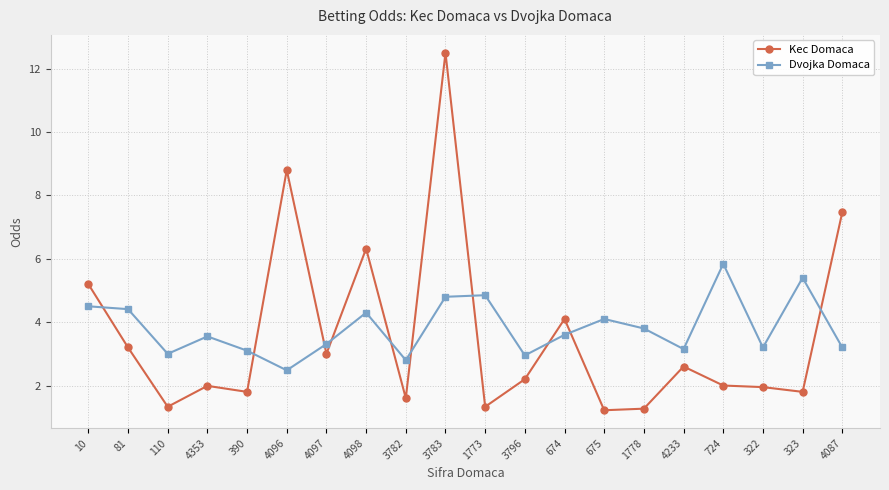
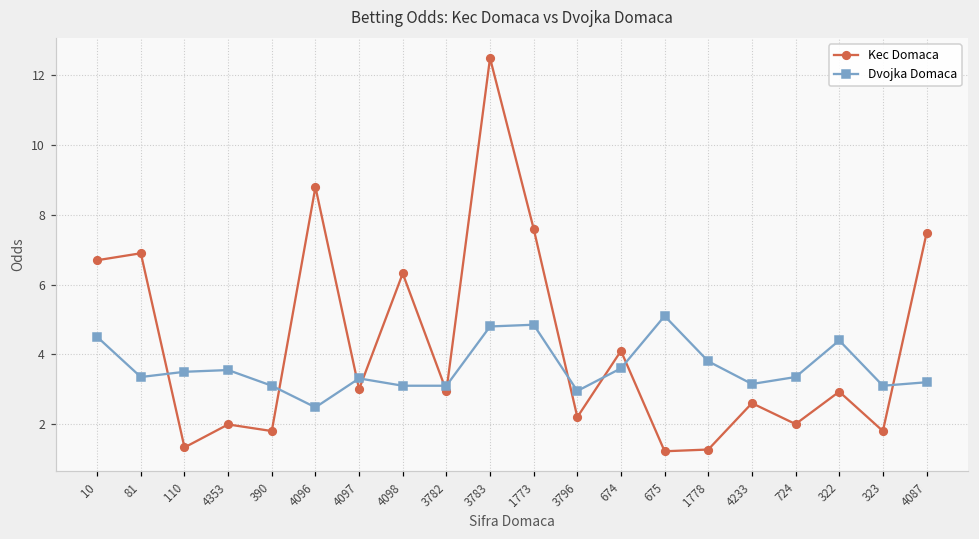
Kec Domaca, 10: 5.2 -> 6.7
Kec Domaca, 81: 3.2 -> 6.9
Dvojka Domaca, 81: 4.4 -> 3.4
Dvojka Domaca, 110: 3.0 -> 3.5
Dvojka Domaca, 4098: 4.3 -> 3.1
Kec Domaca, 3782: 1.6 -> 3.0
Dvojka Domaca, 3782: 2.8 -> 3.1
Kec Domaca, 1773: 1.3 -> 7.6
Dvojka Domaca, 675: 4.1 -> 5.1
Dvojka Domaca, 724: 5.8 -> 3.4
Kec Domaca, 322: 2.0 -> 2.9
Dvojka Domaca, 322: 3.2 -> 4.4
Dvojka Domaca, 323: 5.4 -> 3.1
